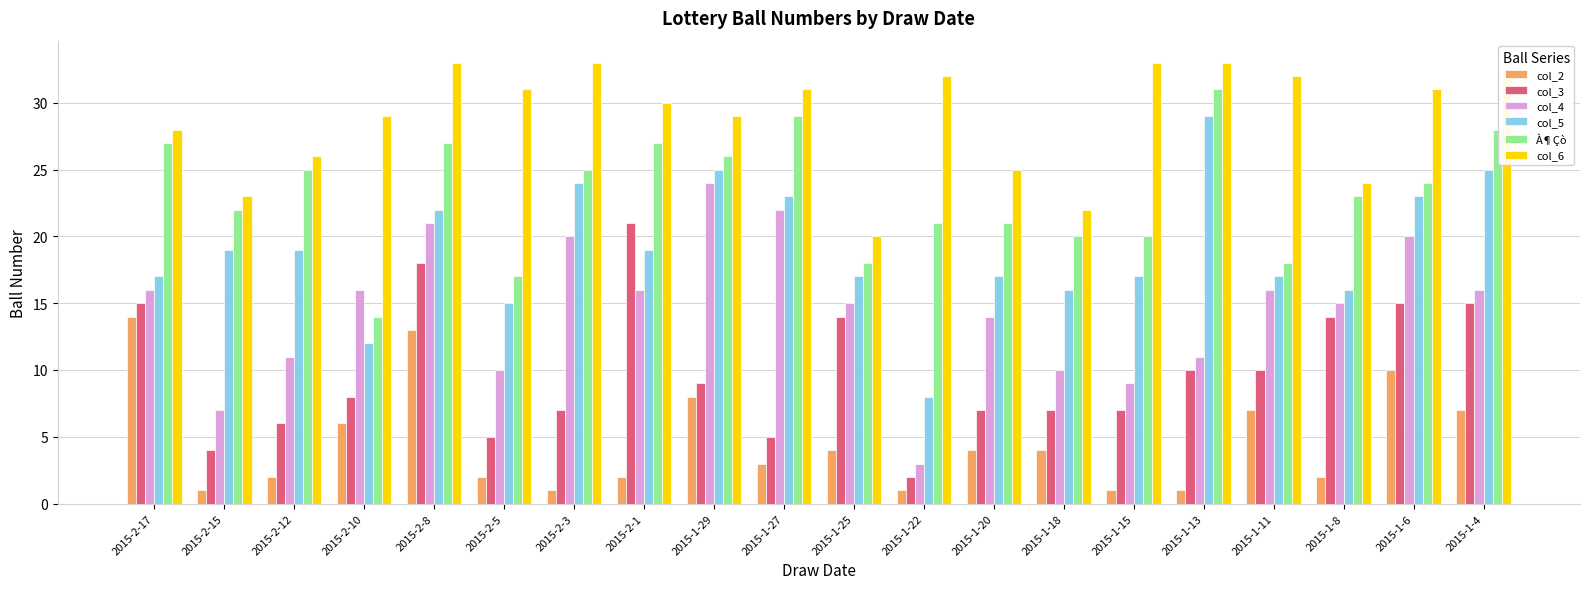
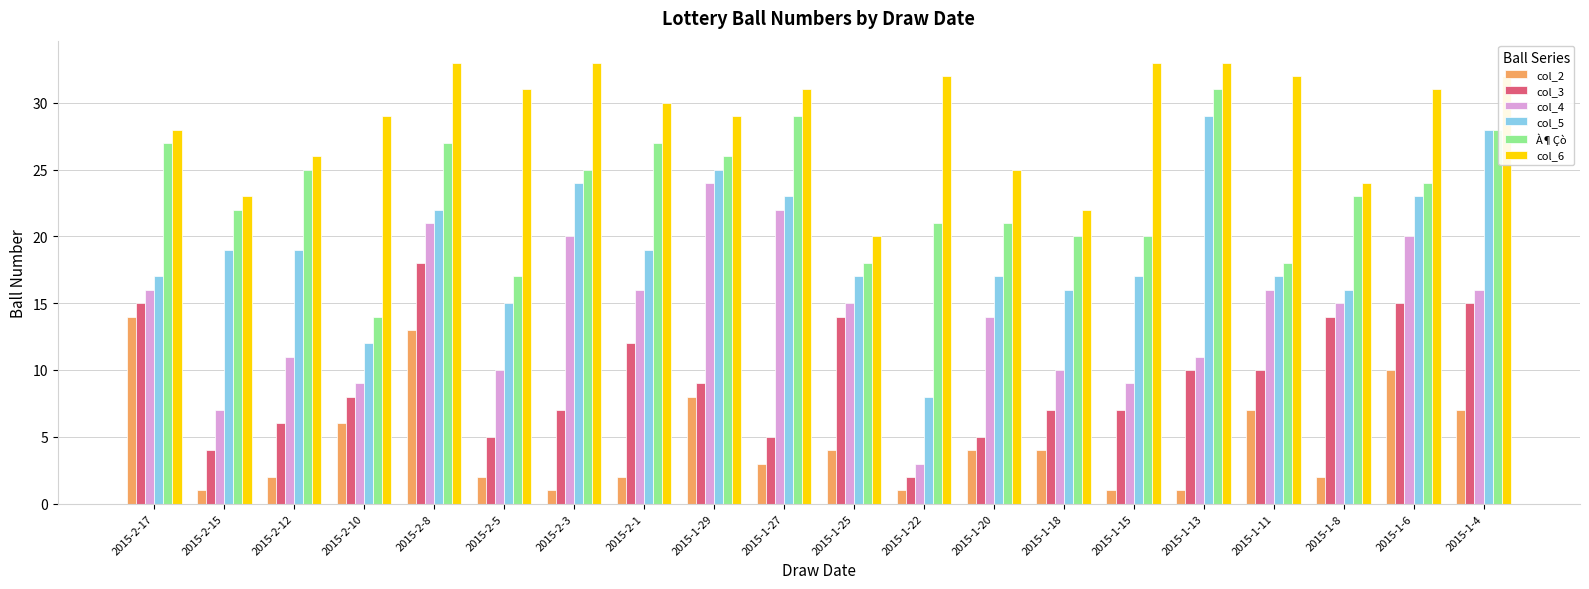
col_4, 2015-2-10: 16 -> 9
col_3, 2015-2-1: 21 -> 12
col_3, 2015-1-20: 7 -> 5
col_5, 2015-1-4: 25 -> 28
